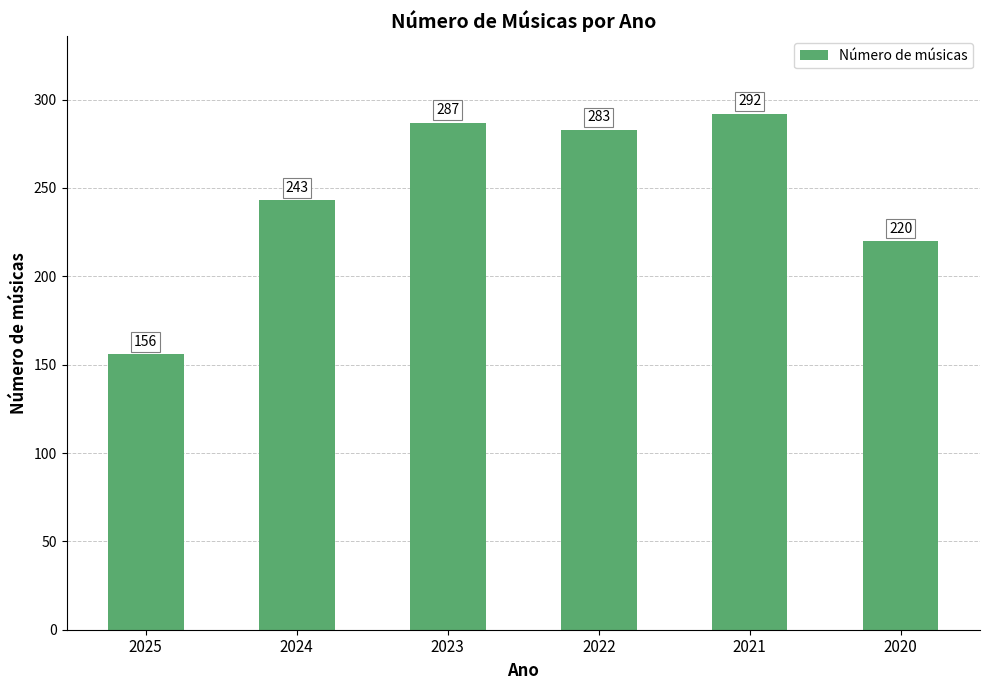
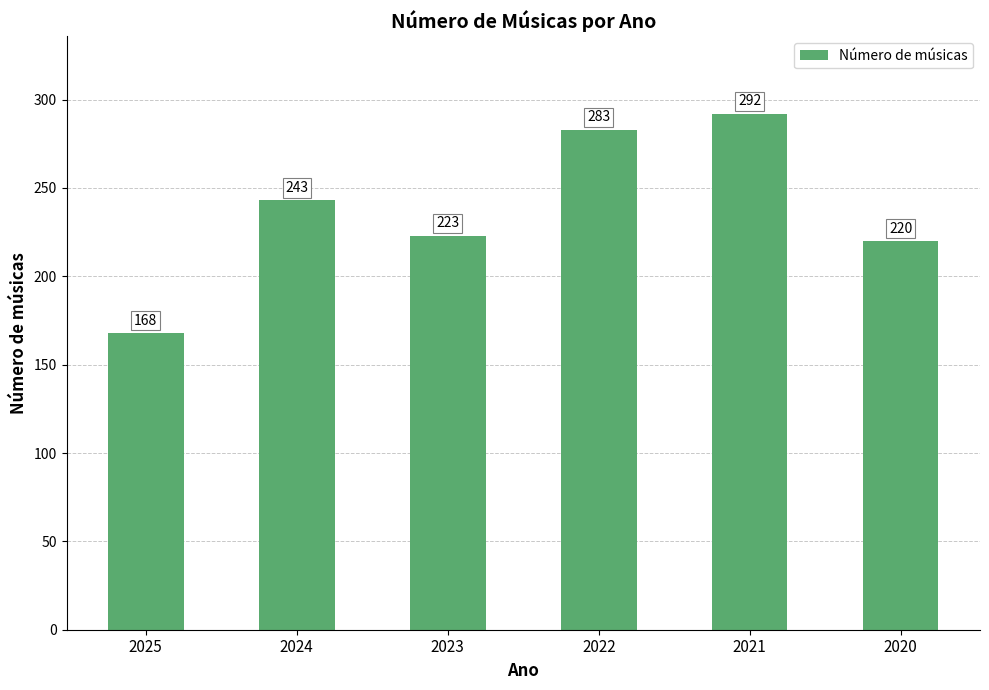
2025: 156 -> 168
2023: 287 -> 223
